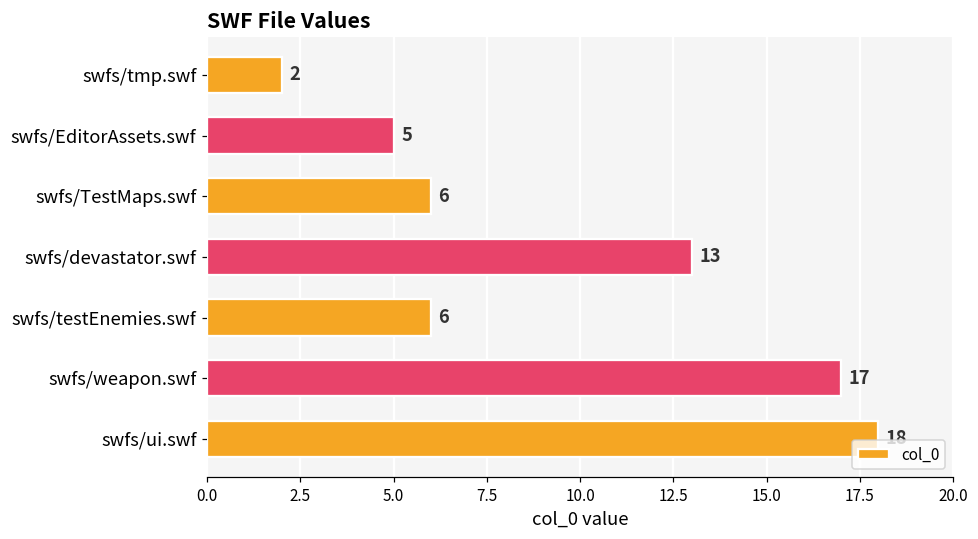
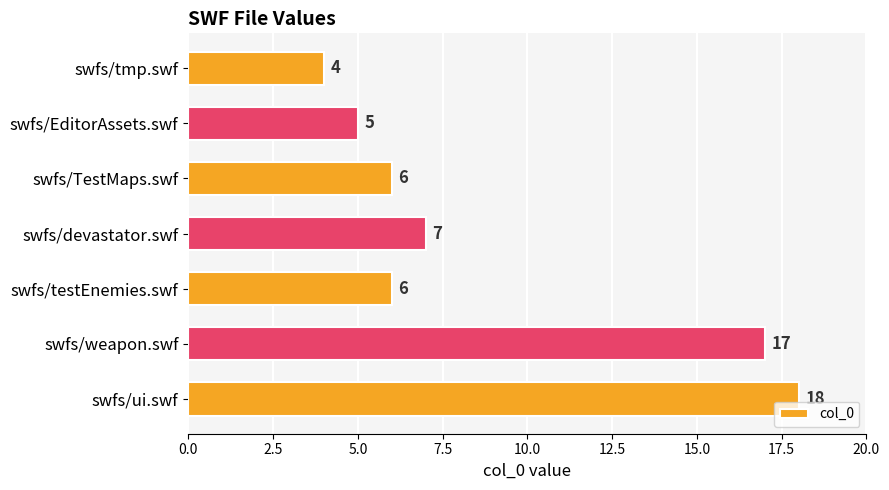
swfs/tmp.swf: 2 -> 4
swfs/devastator.swf: 13 -> 7
